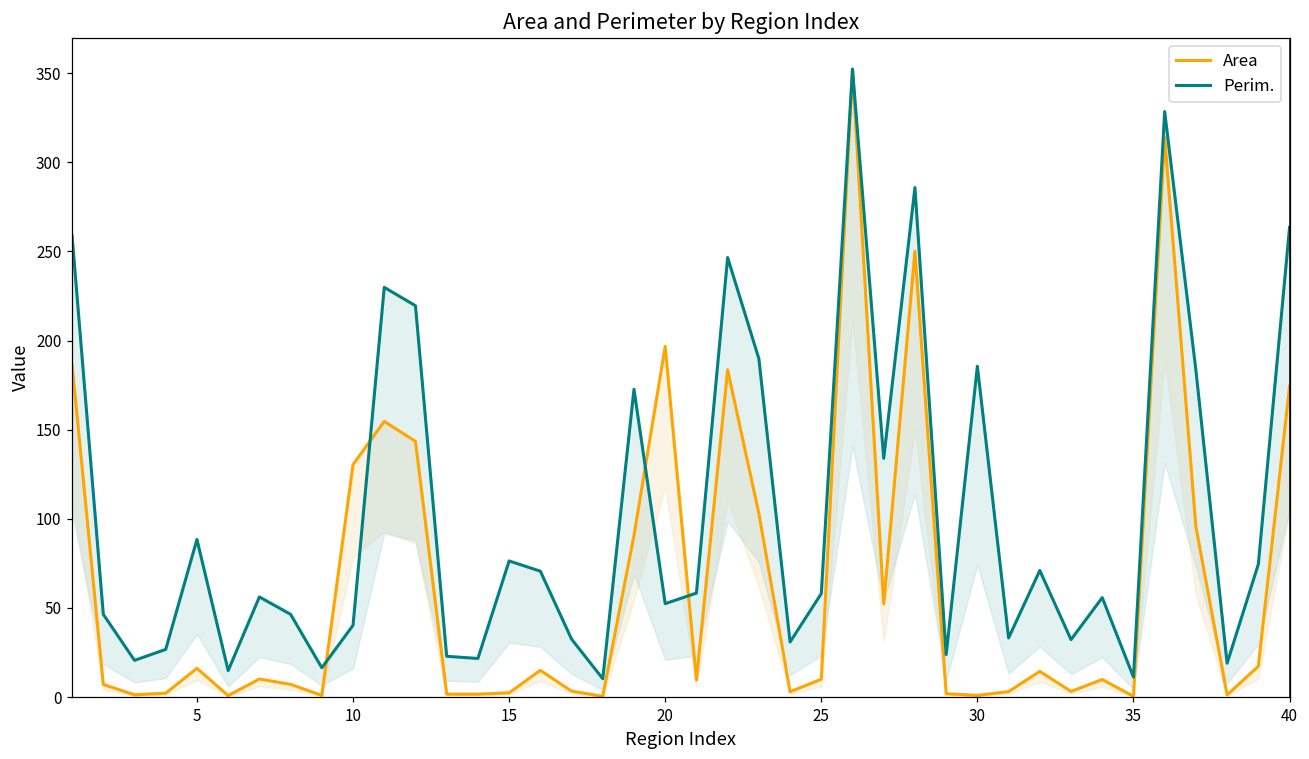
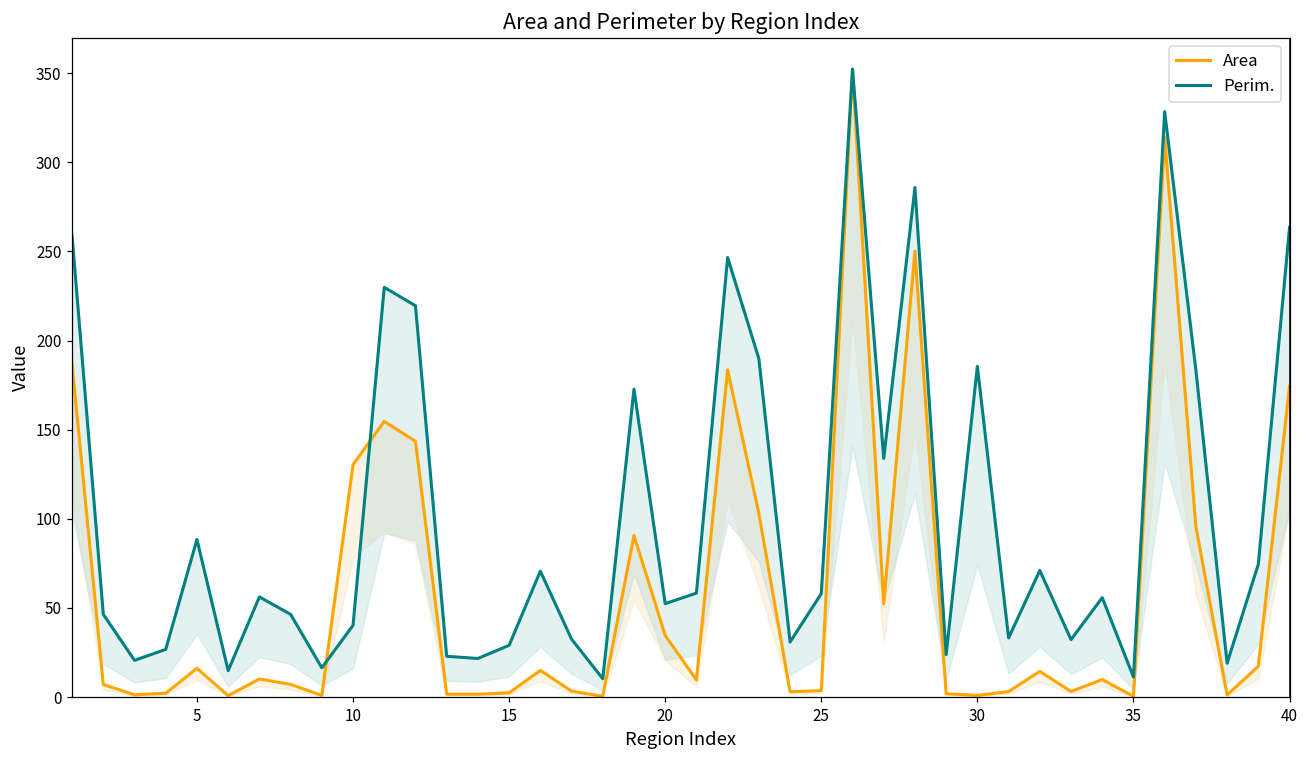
Perim., 15: 76 -> 29
Area, 20: 197 -> 35
Area, 25: 10 -> 4
